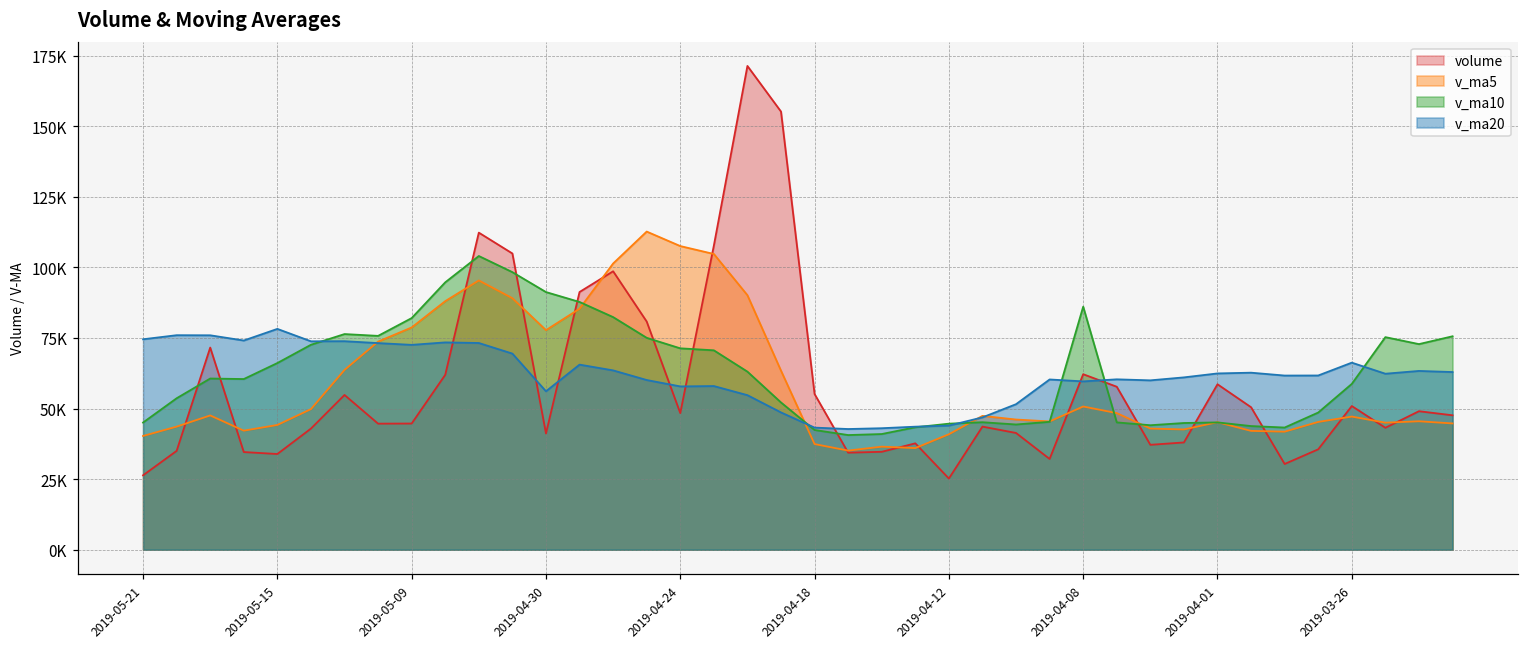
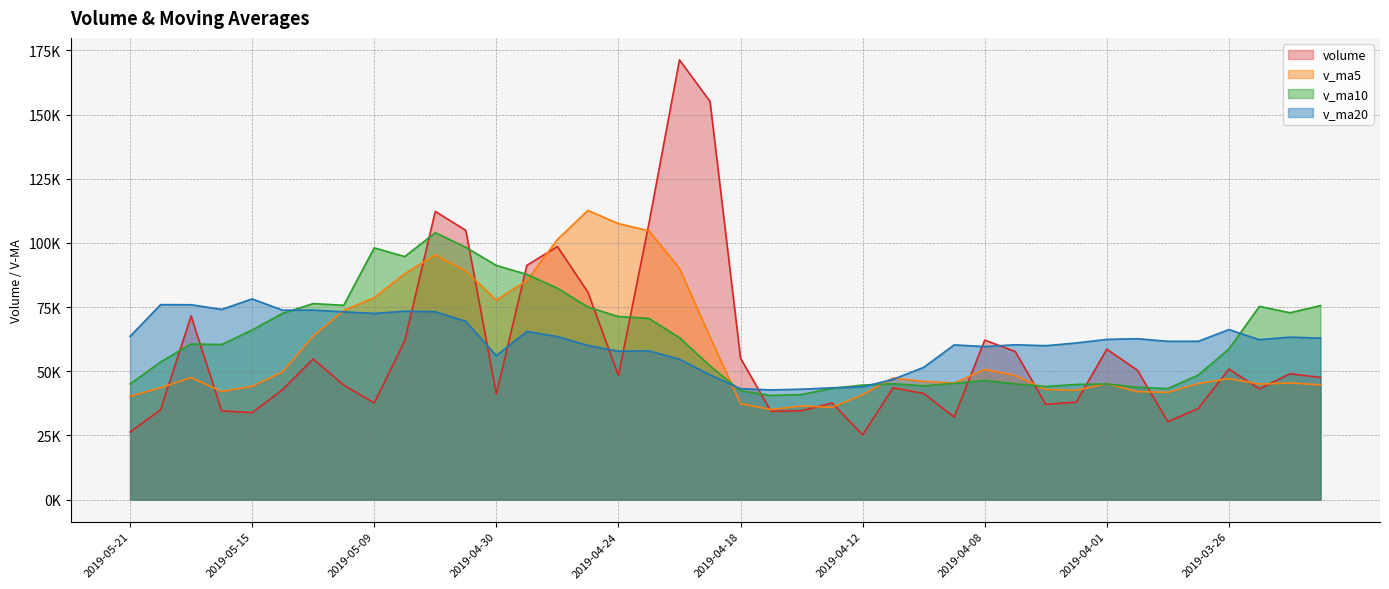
v_ma20, 2019-05-21: 75000 -> 64000
volume, 2019-05-09: 45000 -> 38000
v_ma10, 2019-05-09: 82000 -> 98000
v_ma10, 2019-04-08: 86000 -> 46000
